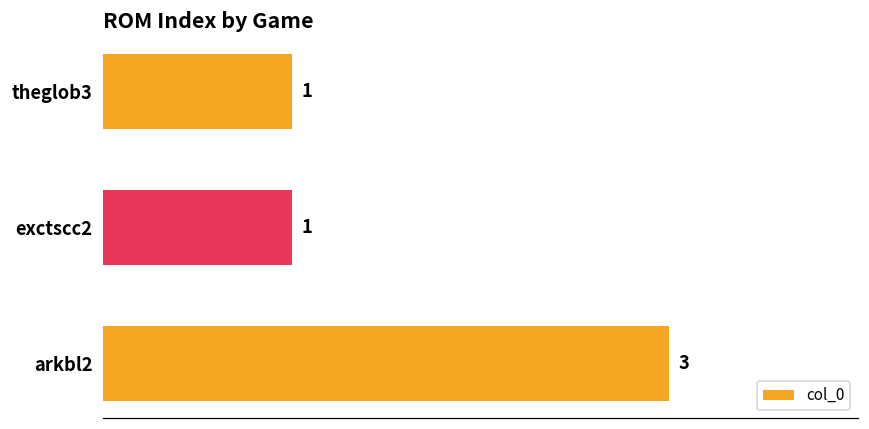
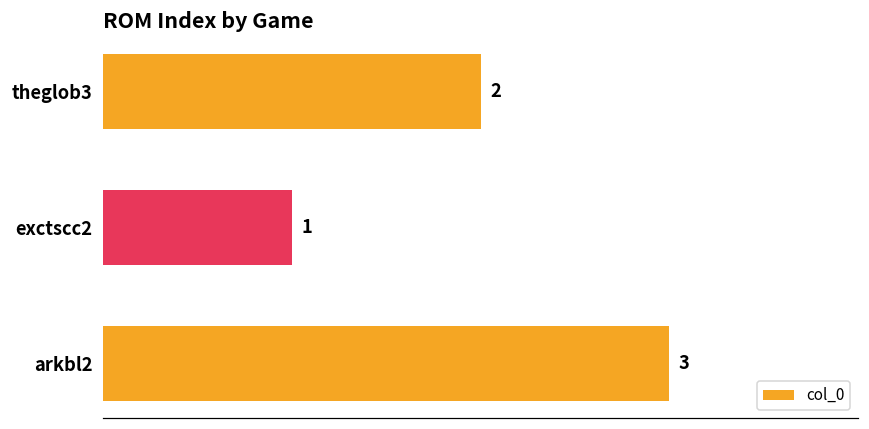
theglob3: 1 -> 2
